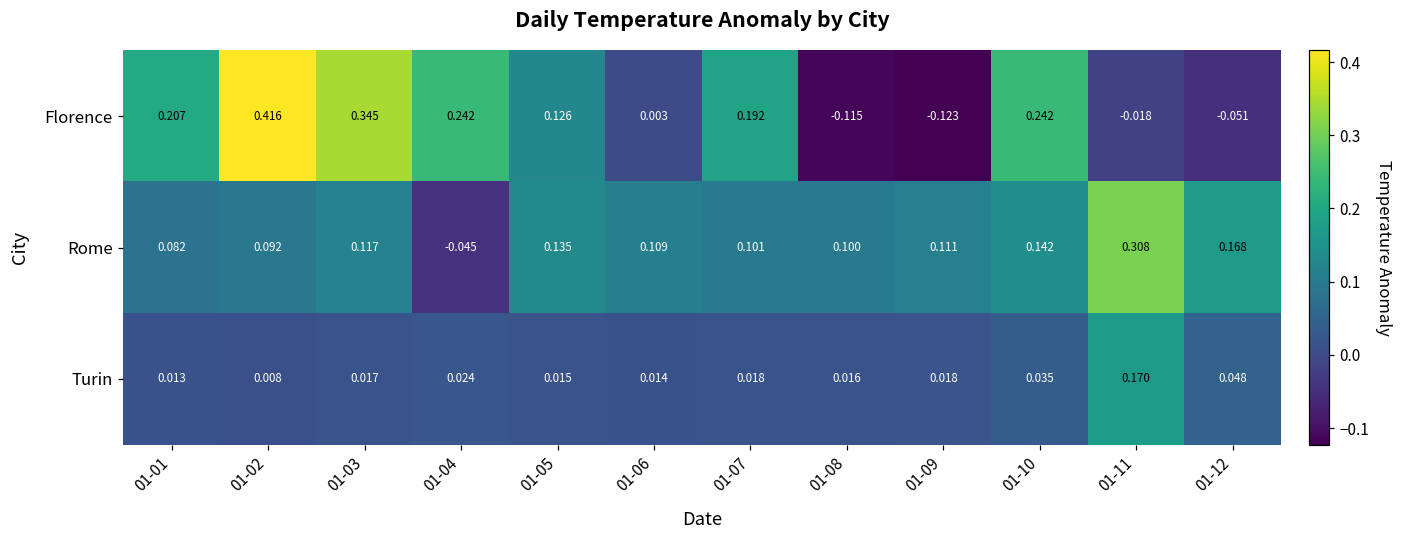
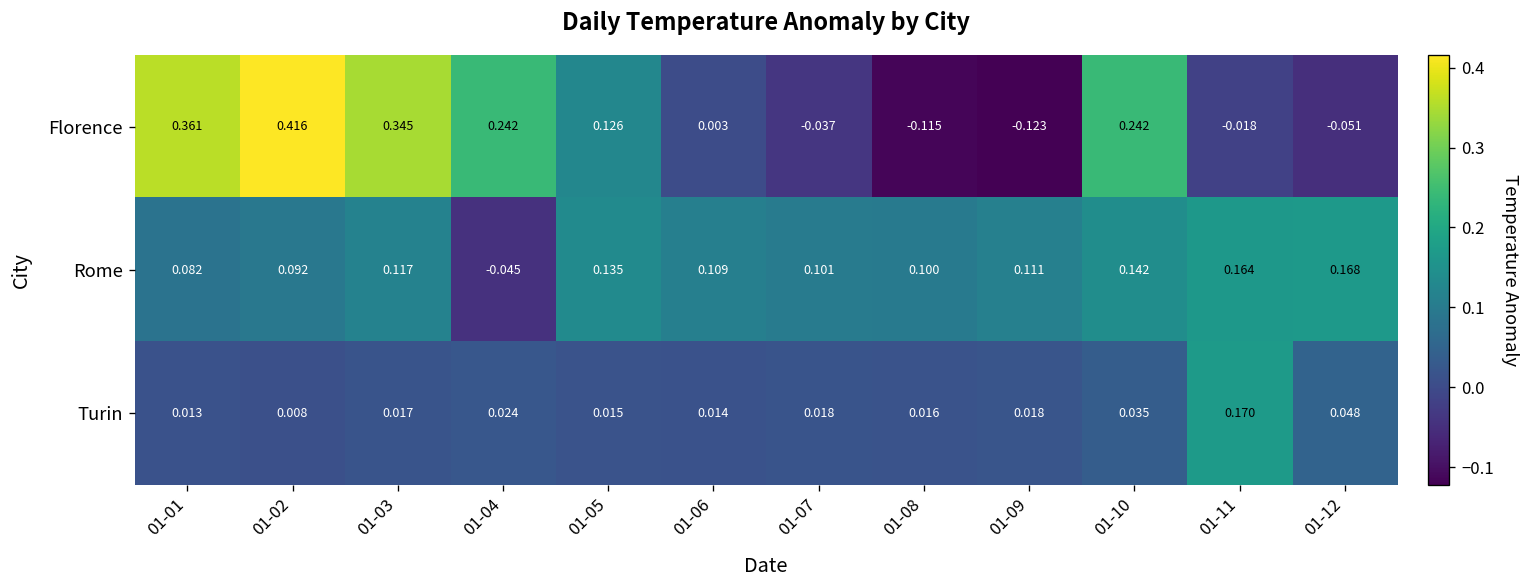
Florence, 01-01: 0.207 -> 0.361
Florence, 01-07: 0.192 -> -0.037
Rome, 01-11: 0.308 -> 0.164
